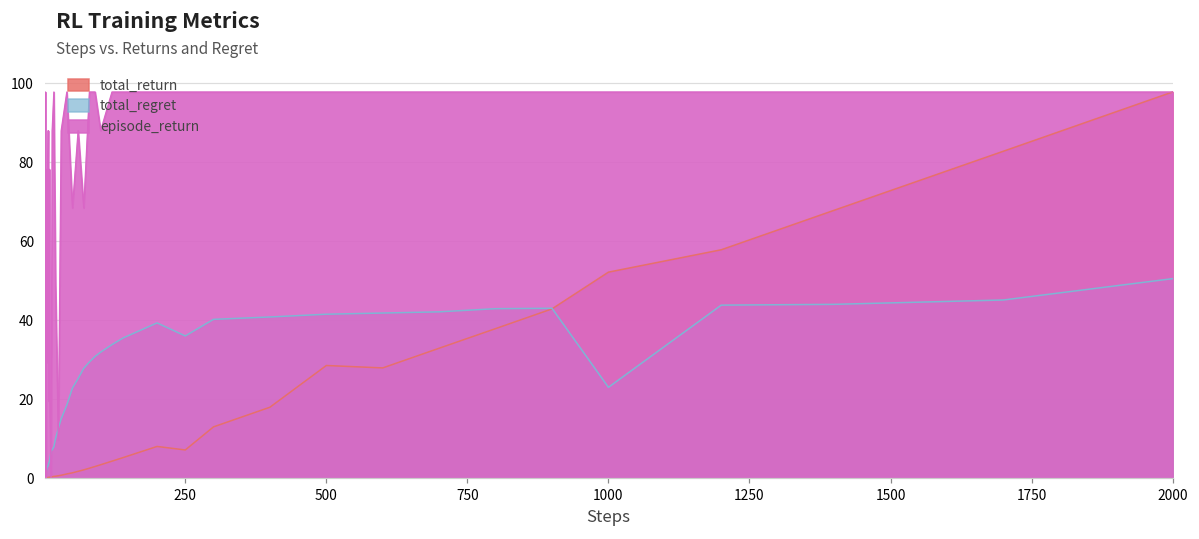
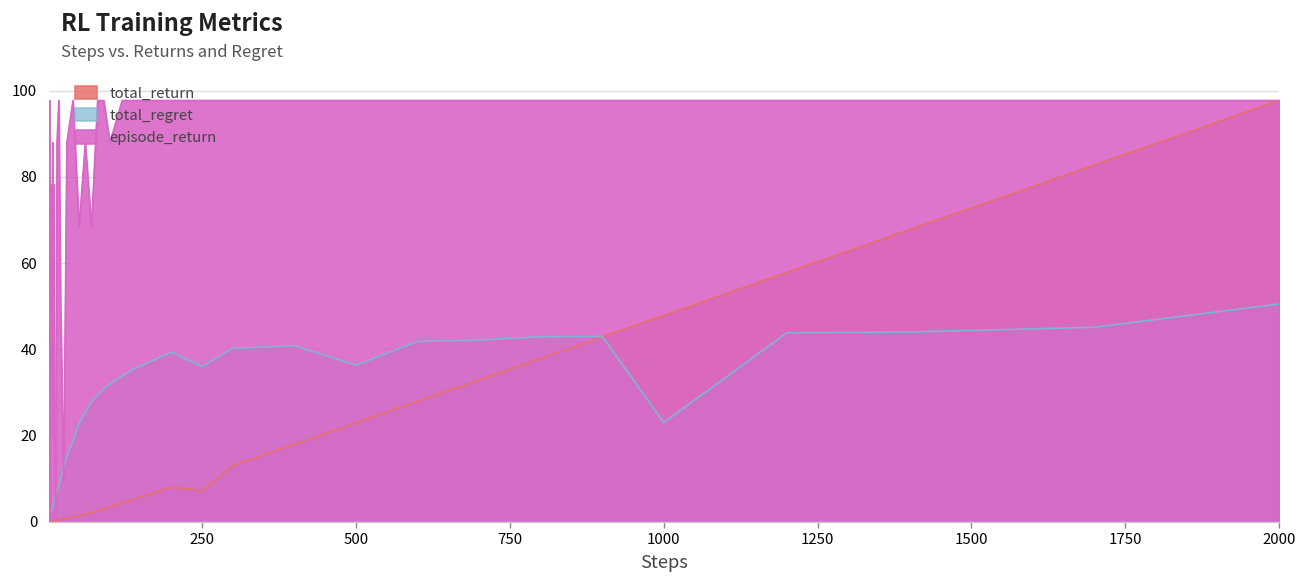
total_return, 500: 29 -> 23
total_regret, 500: 42 -> 36
total_return, 1000: 52 -> 48
